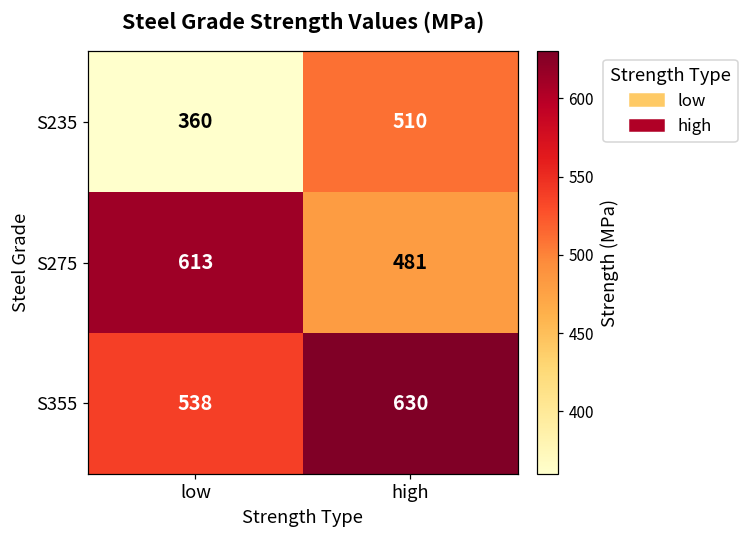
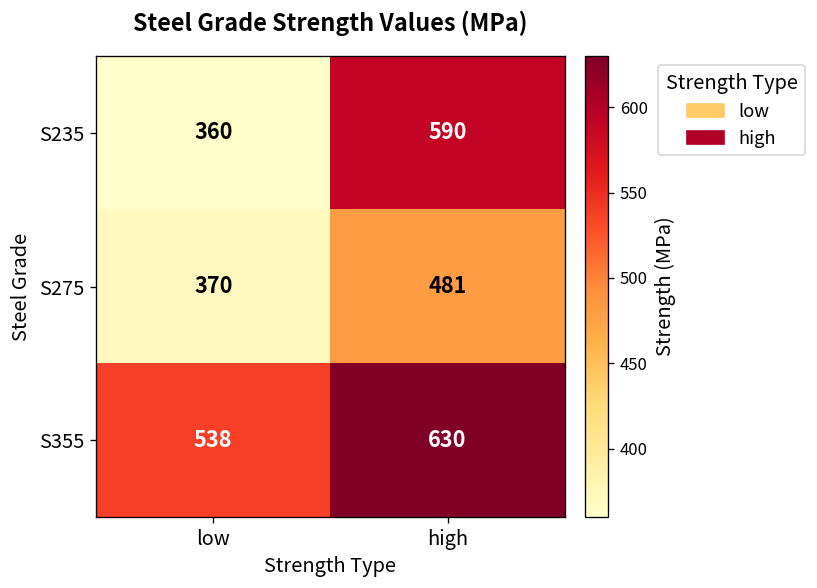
S235, high: 510 -> 590
S275, low: 613 -> 370
